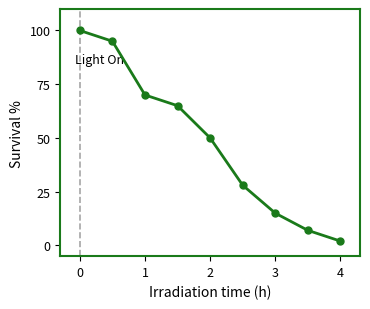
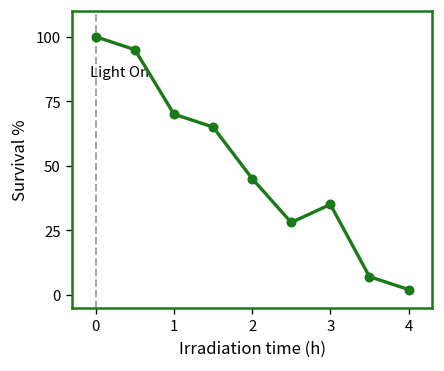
2: 50 -> 45
3: 15 -> 35
